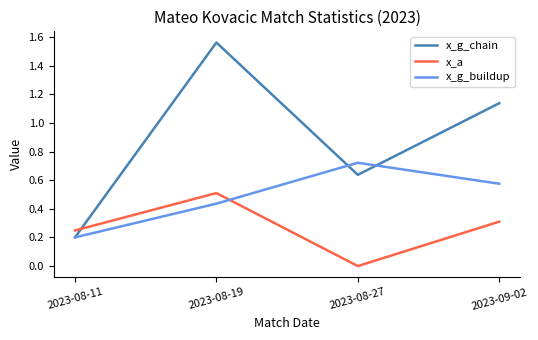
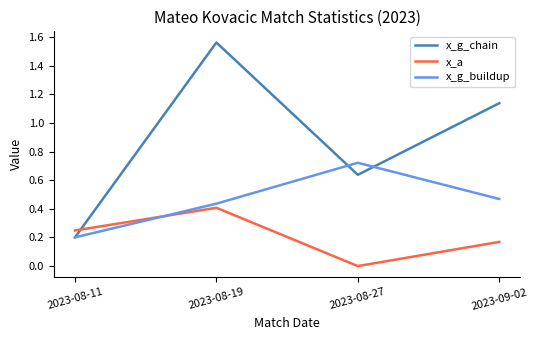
x_a, 2023-08-19: 0.51 -> 0.41
x_a, 2023-09-02: 0.31 -> 0.17
x_g_buildup, 2023-09-02: 0.58 -> 0.47
